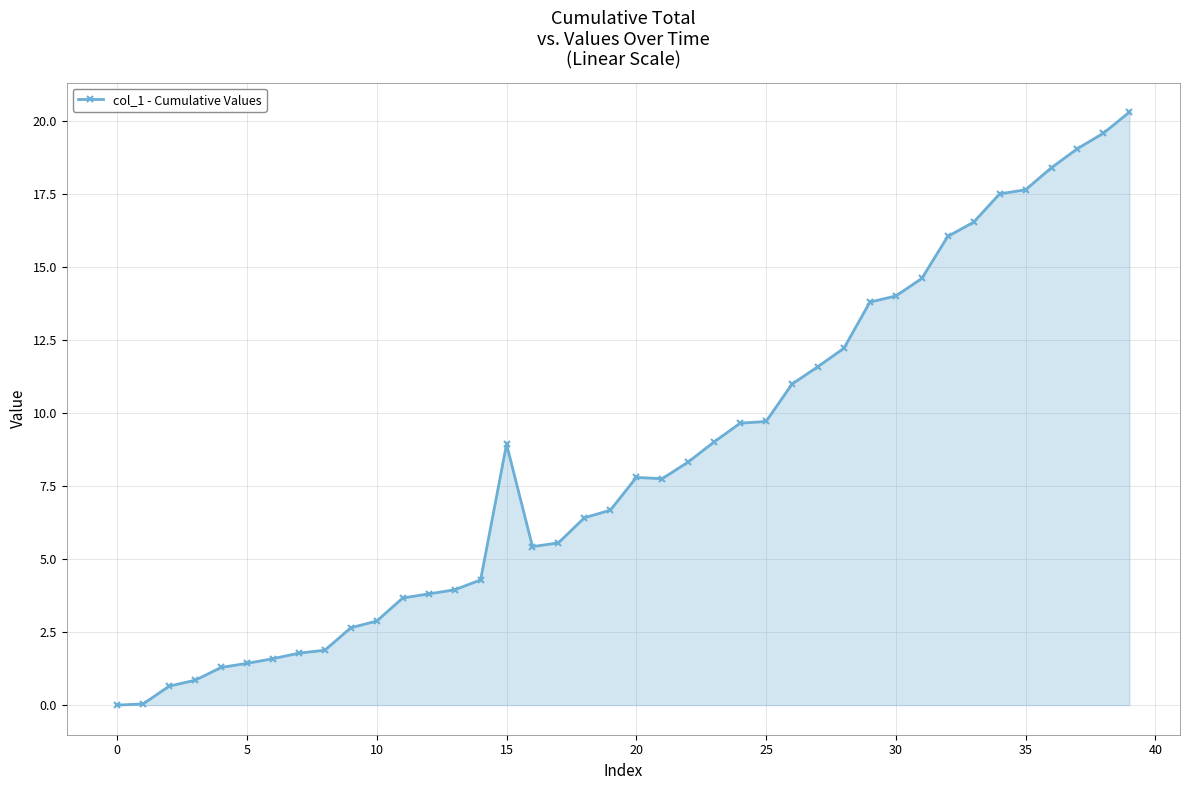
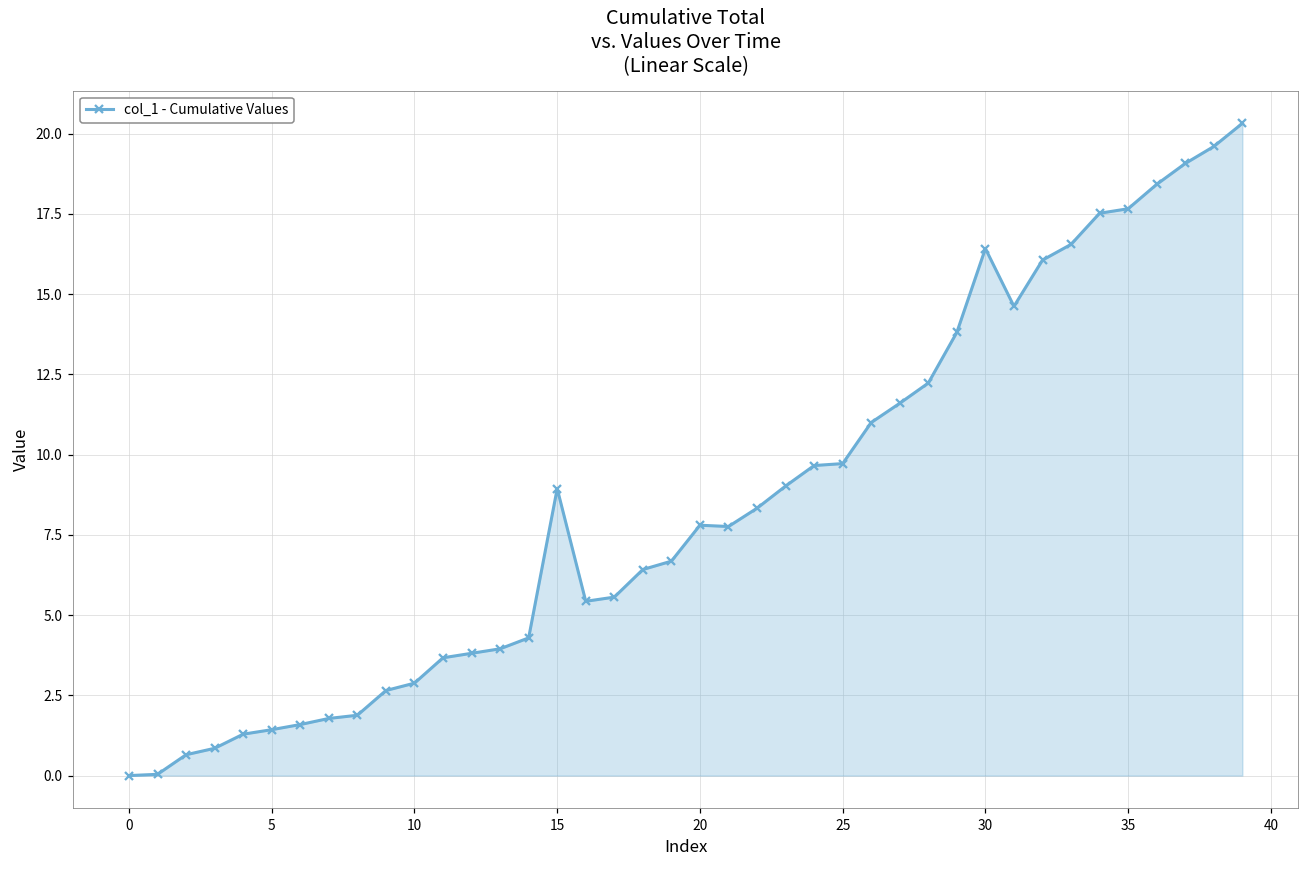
30: 14.0 -> 16.4
